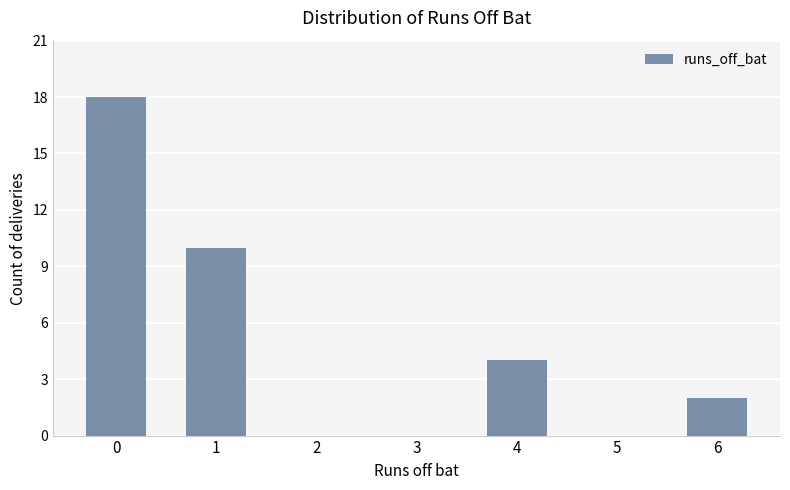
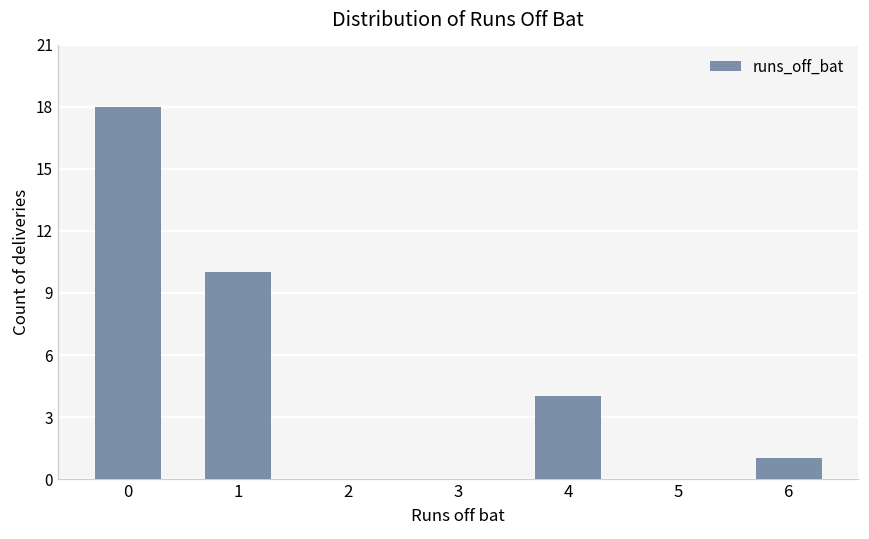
6: 2 -> 1
